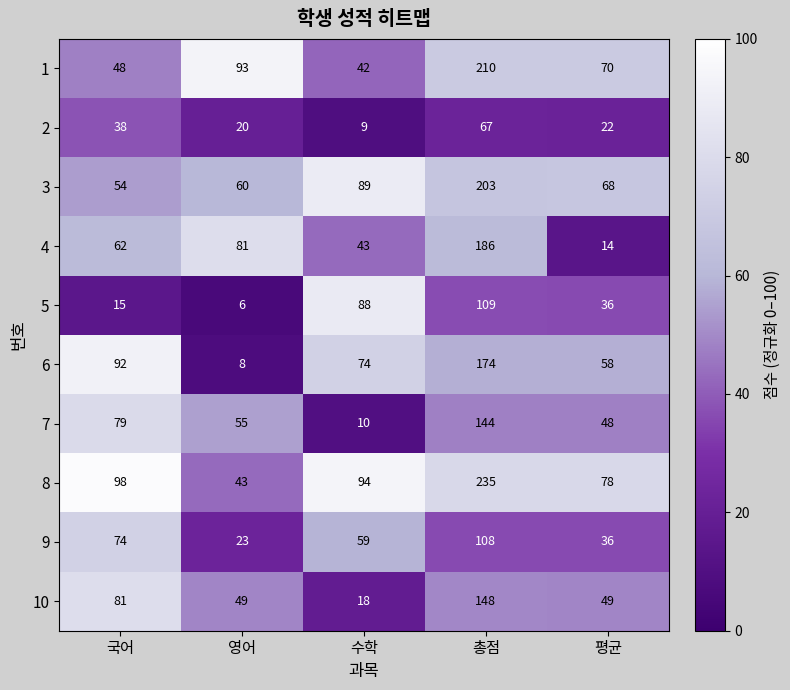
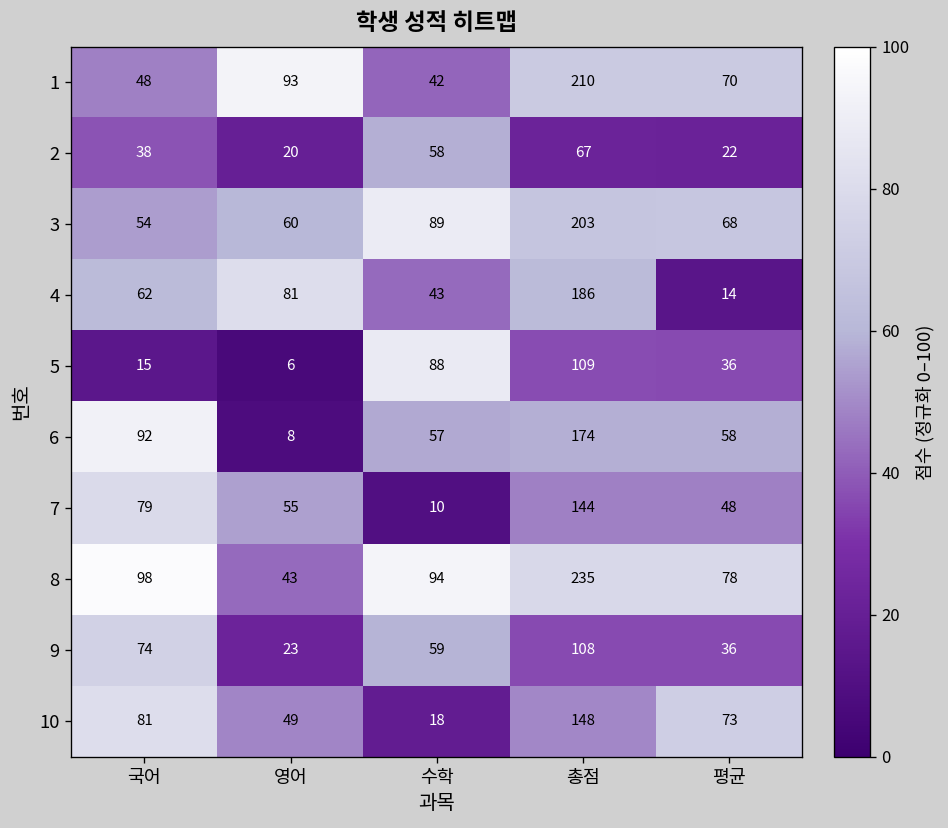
2, 수학: 9 -> 58
6, 수학: 74 -> 57
10, 평균: 49 -> 73
